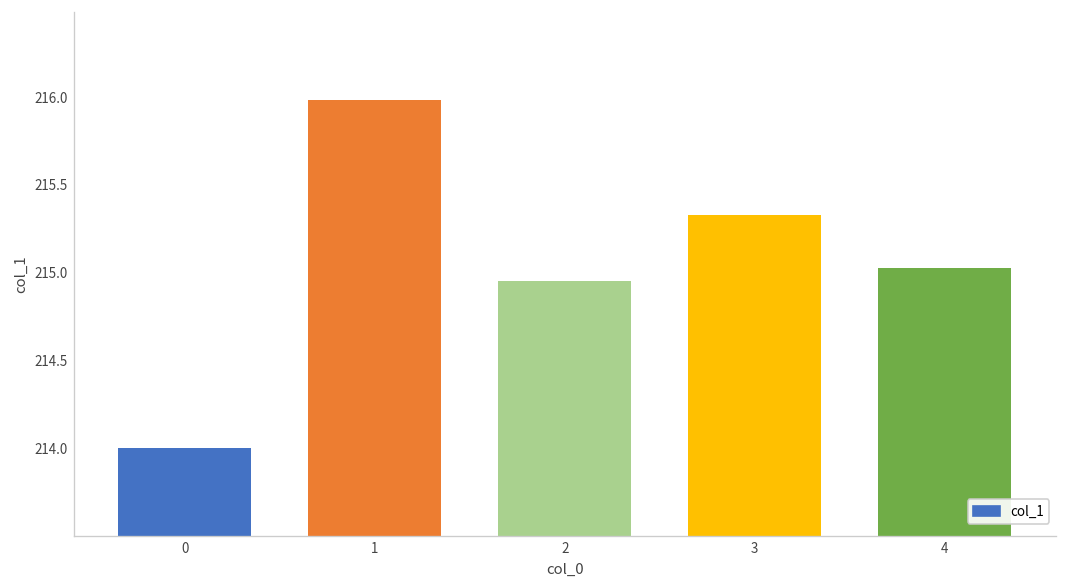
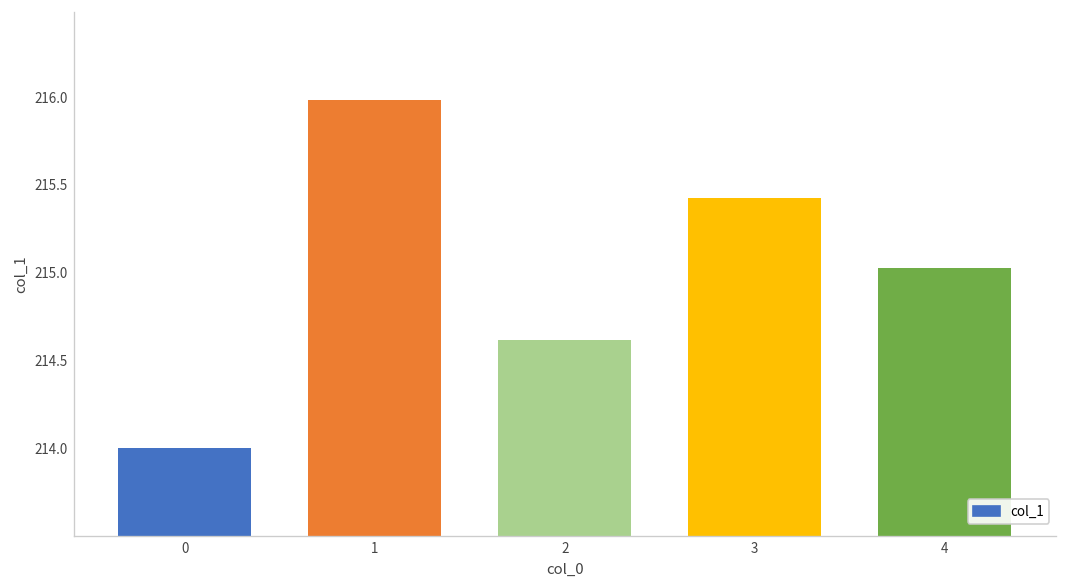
2: 214.95 -> 214.62
3: 215.33 -> 215.43
